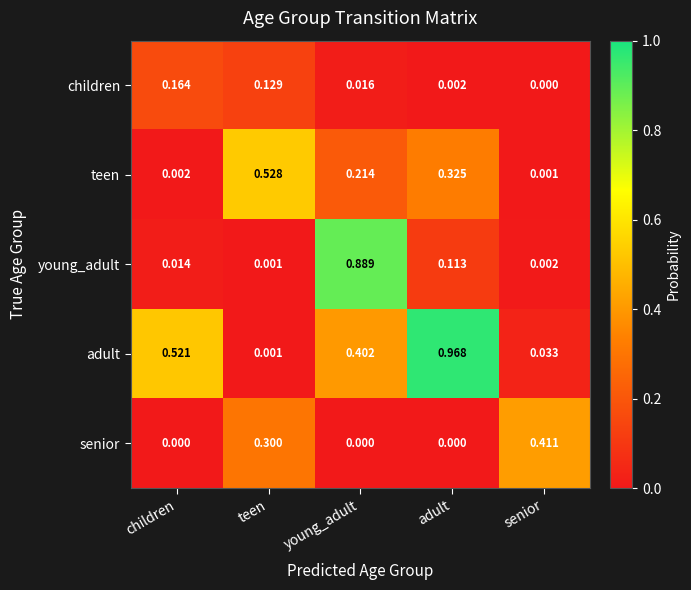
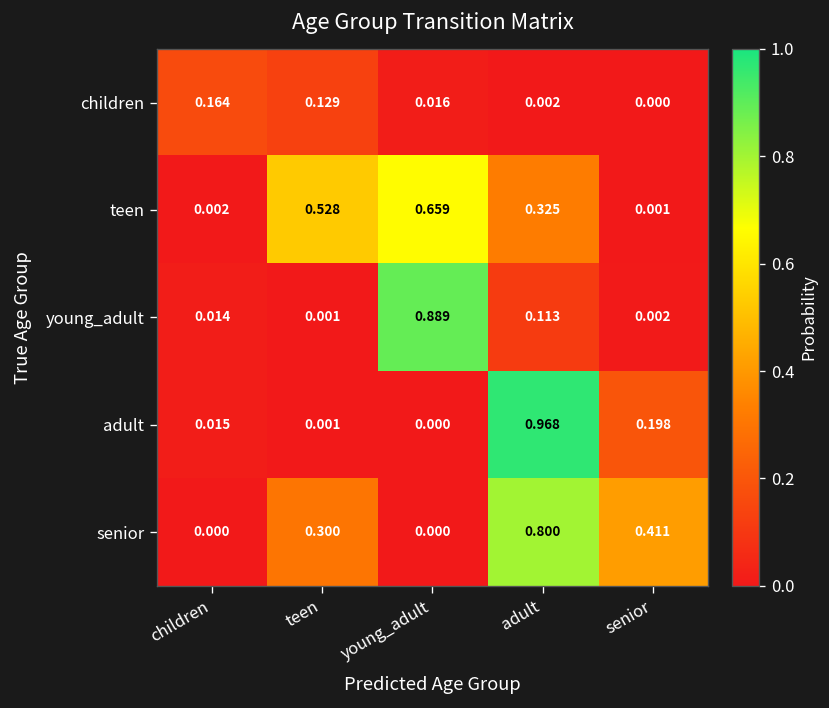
teen, young_adult: 0.214 -> 0.659
adult, children: 0.521 -> 0.015
adult, young_adult: 0.402 -> 0.000
adult, senior: 0.033 -> 0.198
senior, adult: 0.000 -> 0.800
